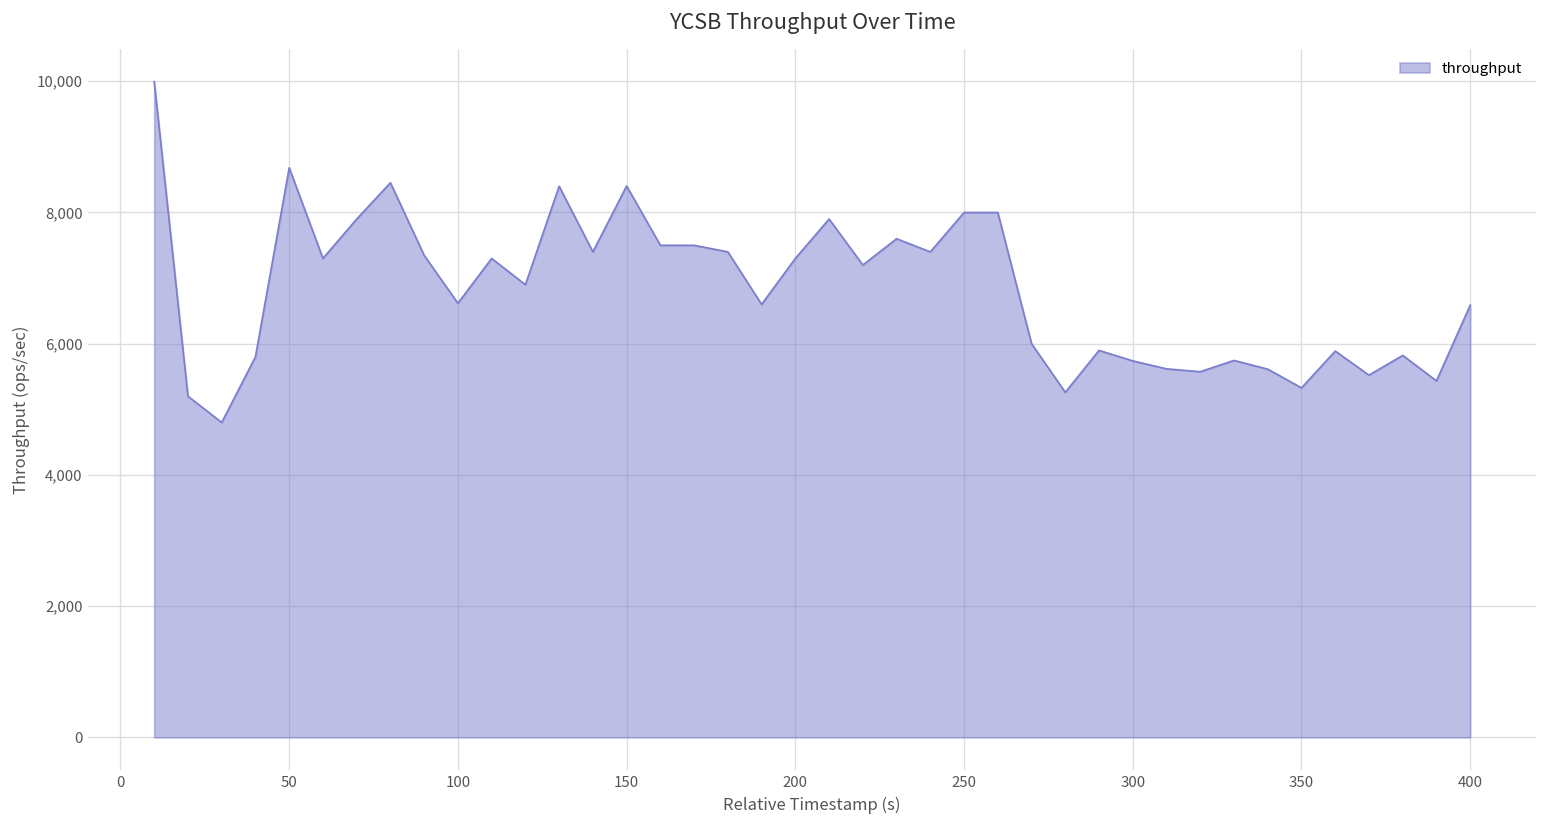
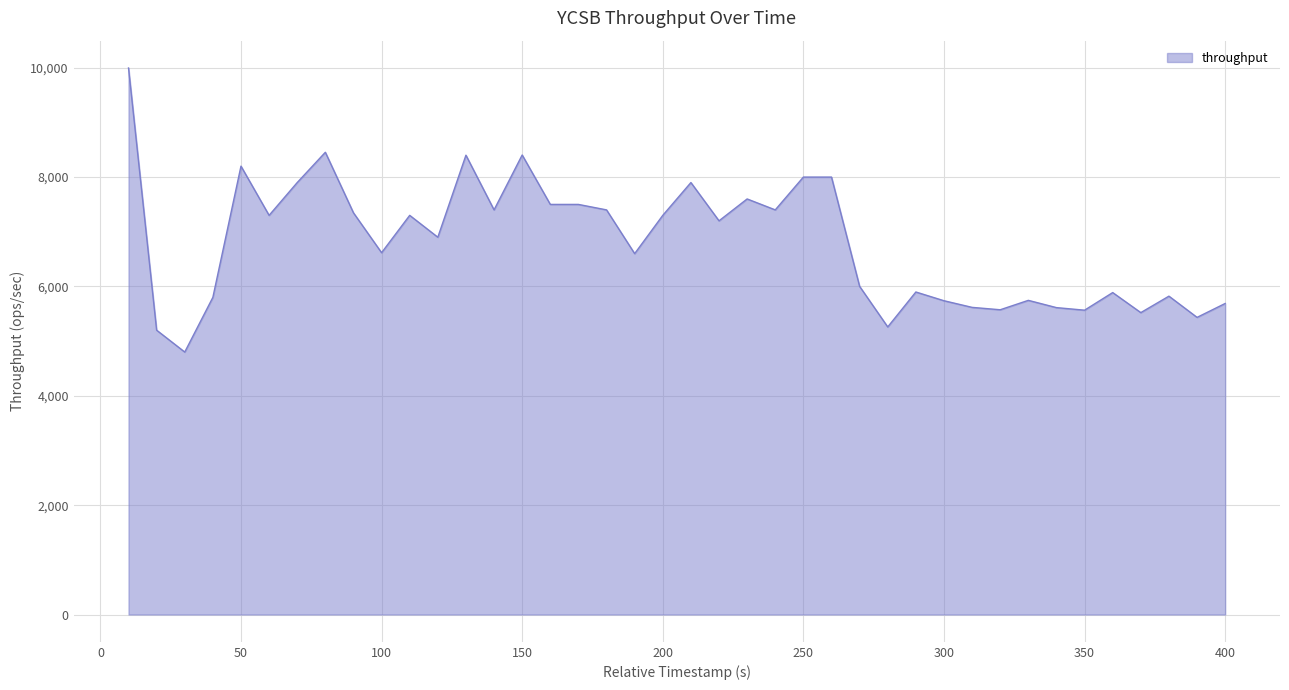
50: 8,700 -> 8,200
350: 5,300 -> 5,600
400: 6,600 -> 5,700
